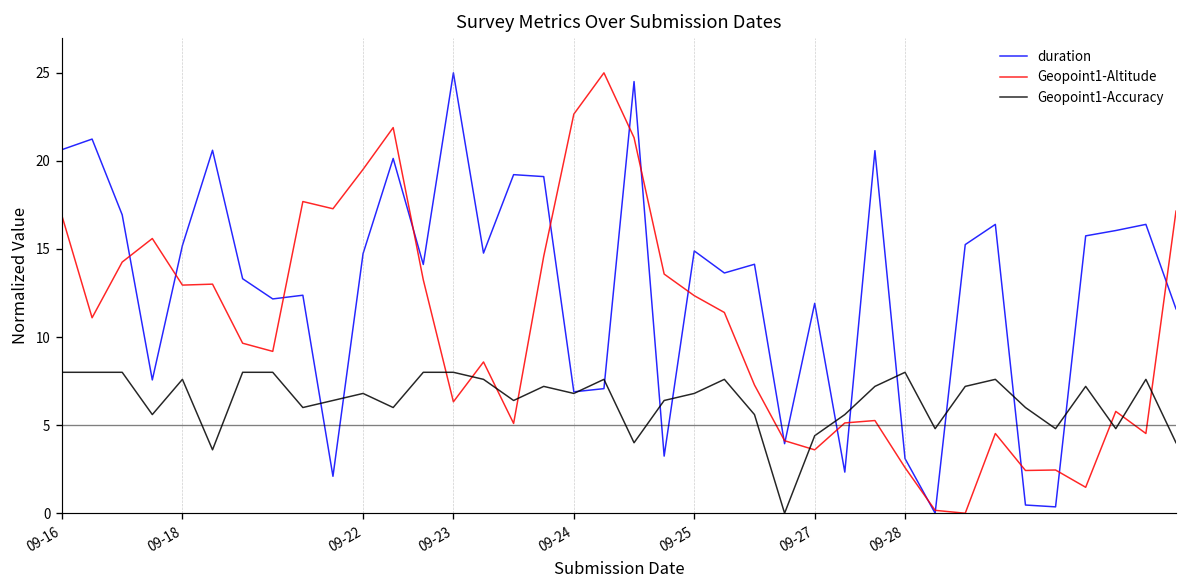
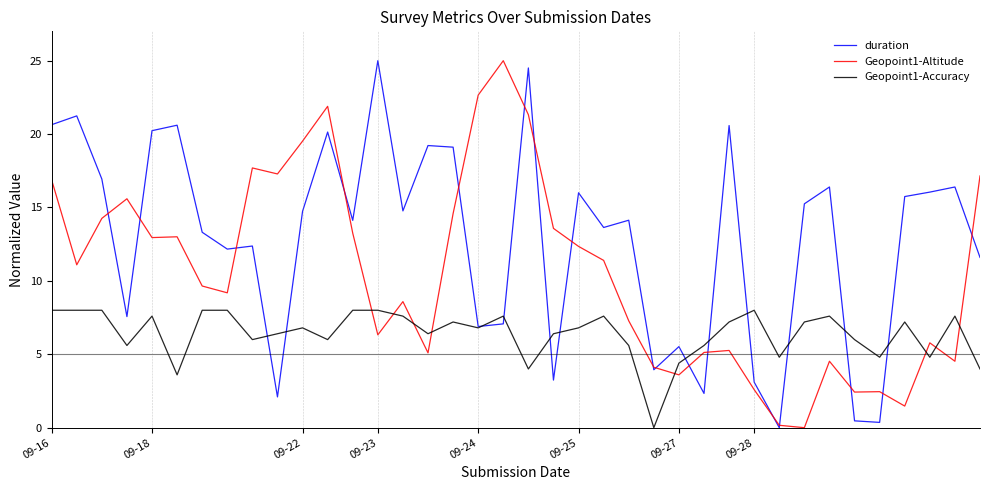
duration, 09-18: 15.2 -> 20.2
duration, 09-25: 14.9 -> 16.0
duration, 09-27: 11.9 -> 5.5
